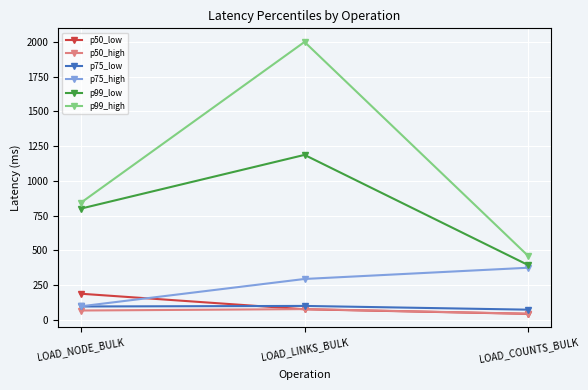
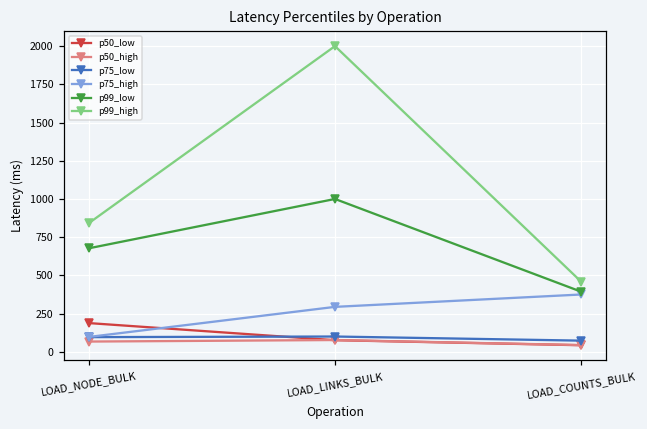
p99_low, LOAD_NODE_BULK: 800 -> 680
p99_low, LOAD_LINKS_BULK: 1190 -> 1000
